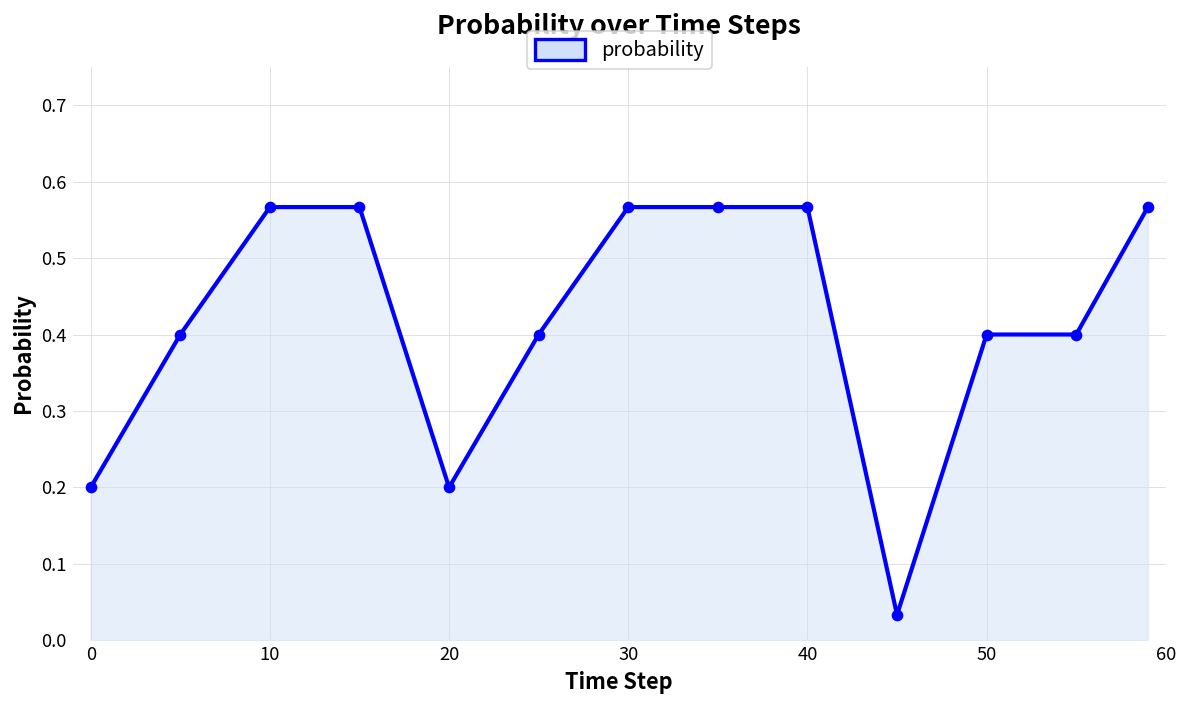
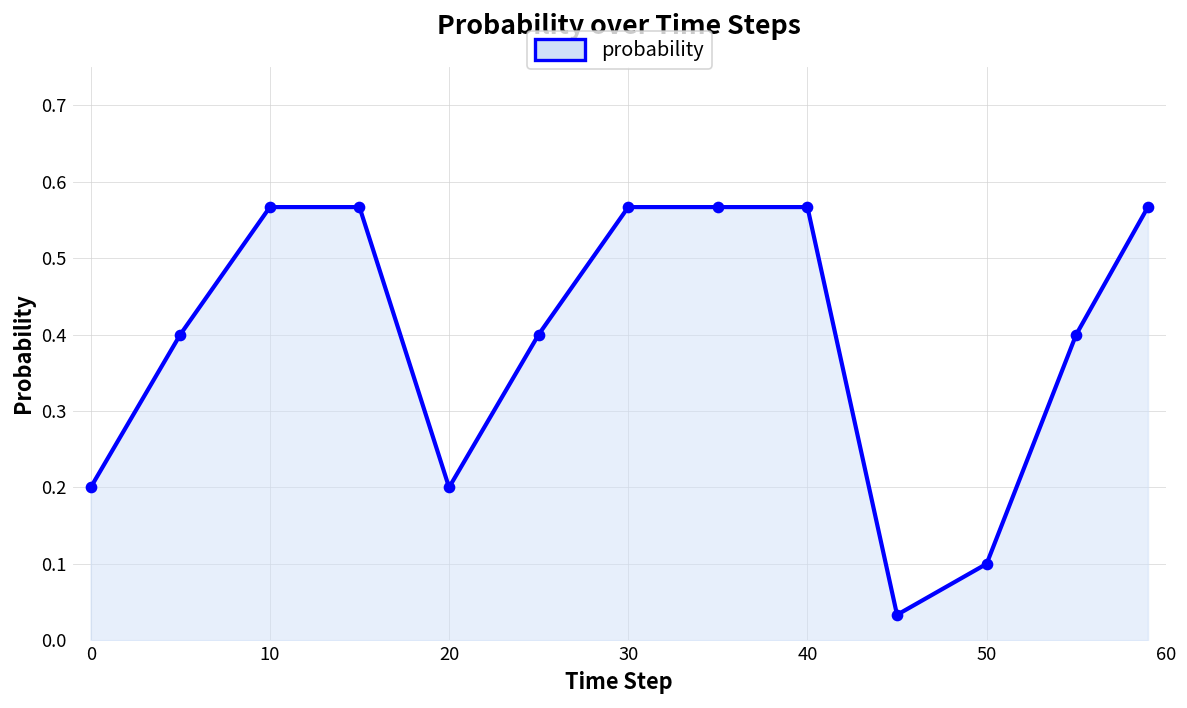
50: 0.4 -> 0.1
